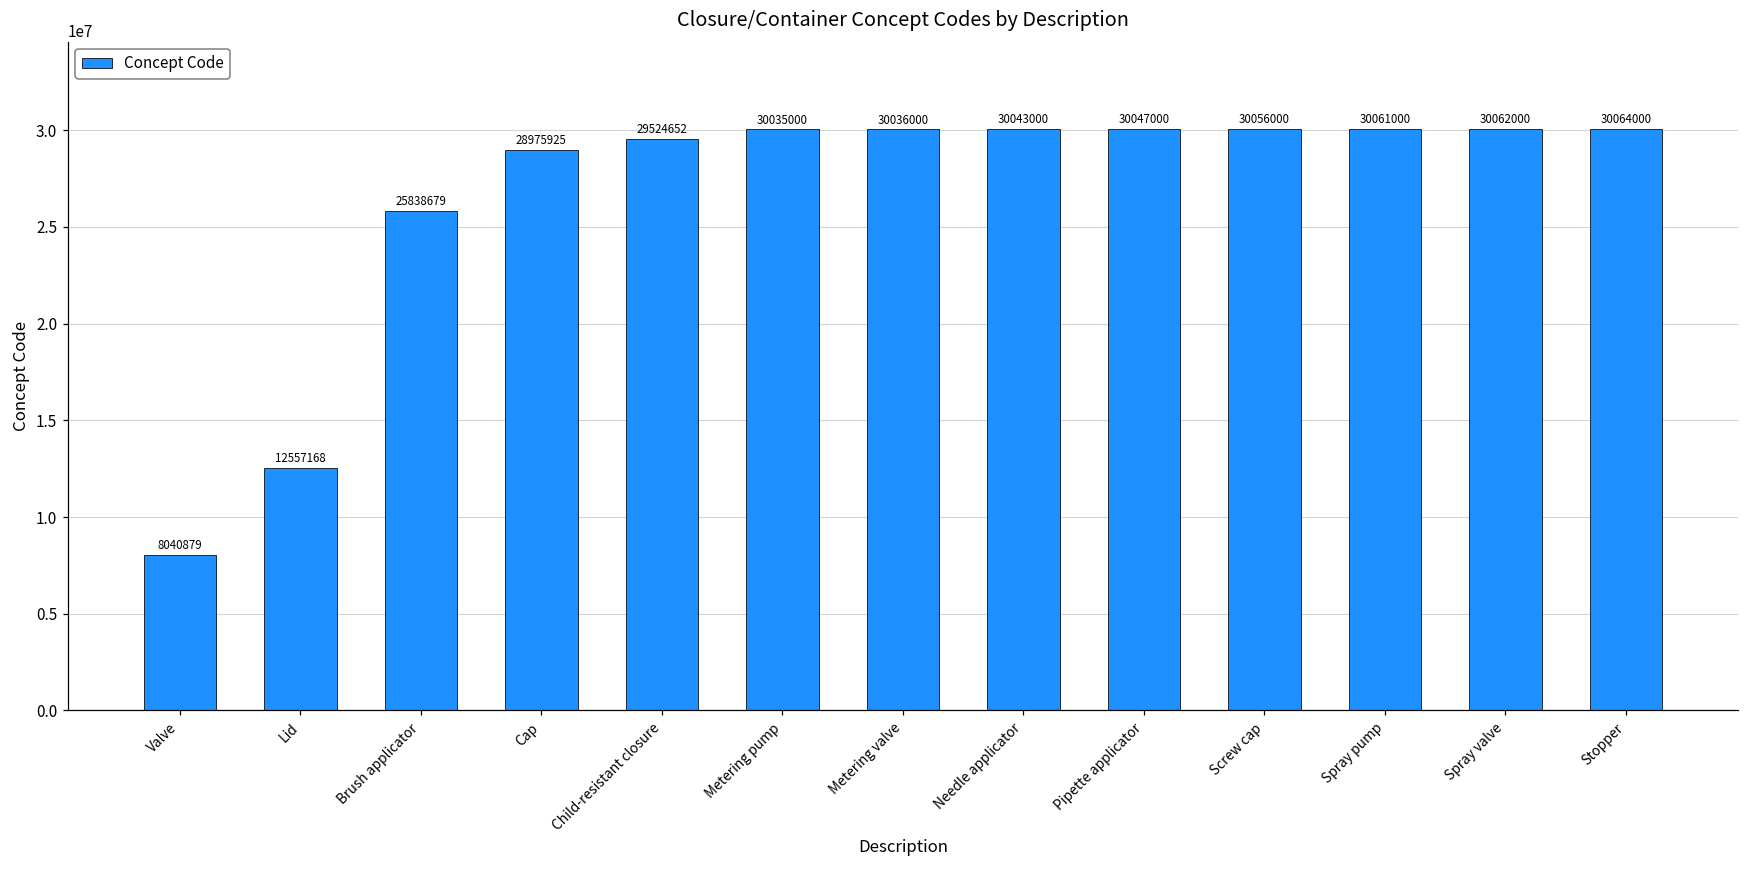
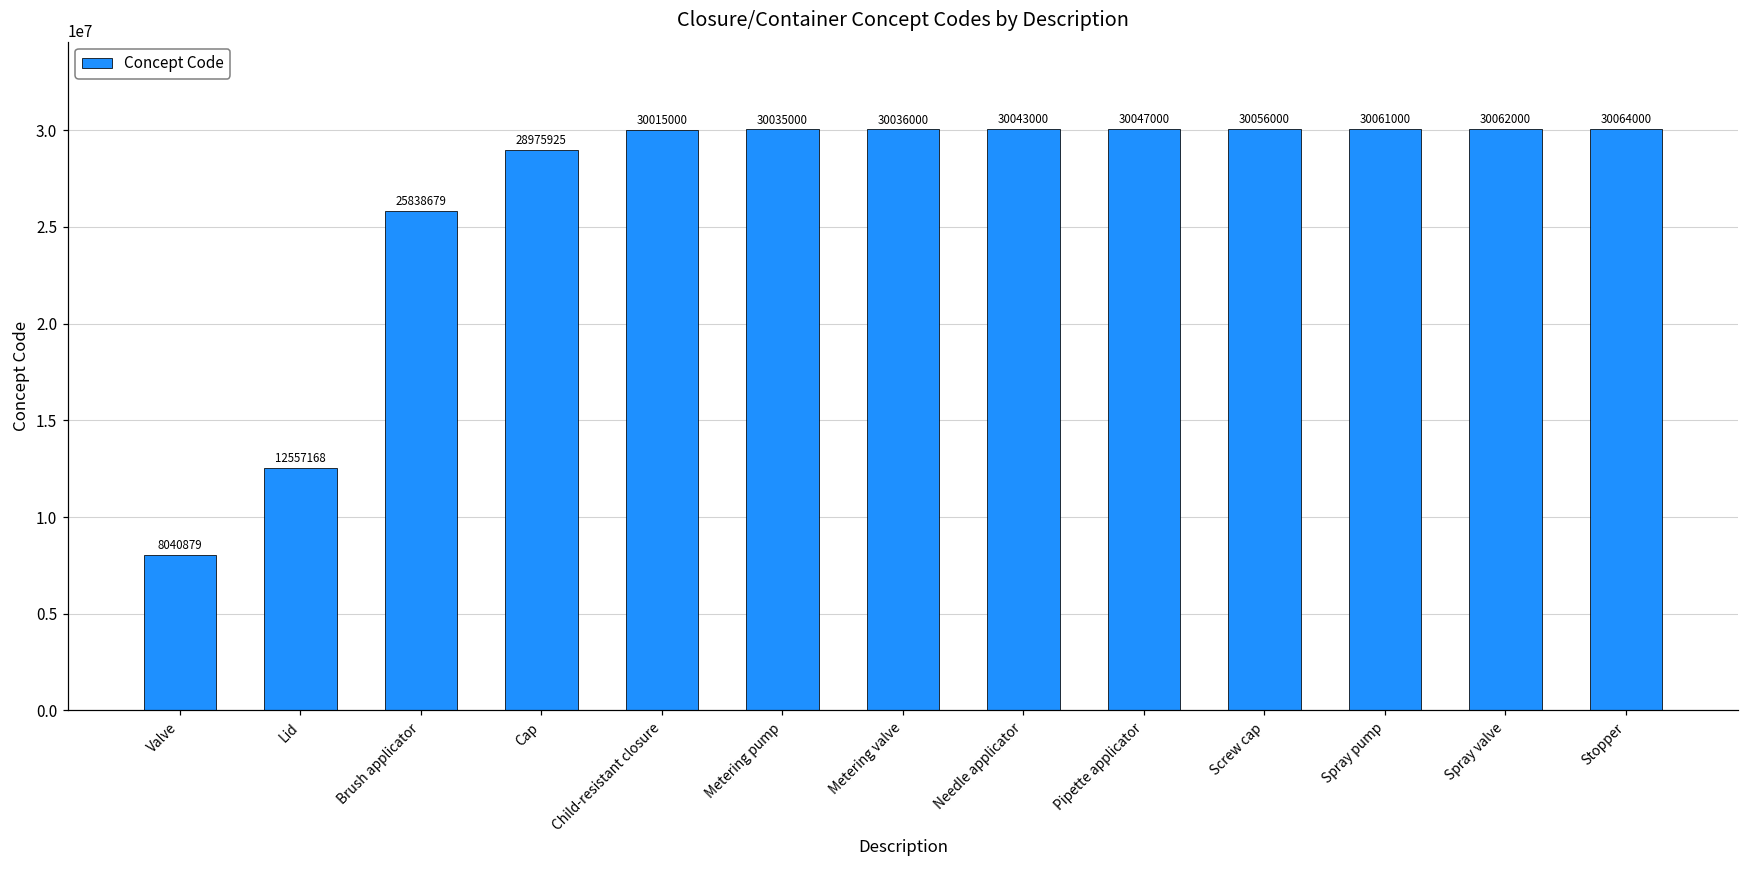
Child-resistant closure: 29524652 -> 30015000
